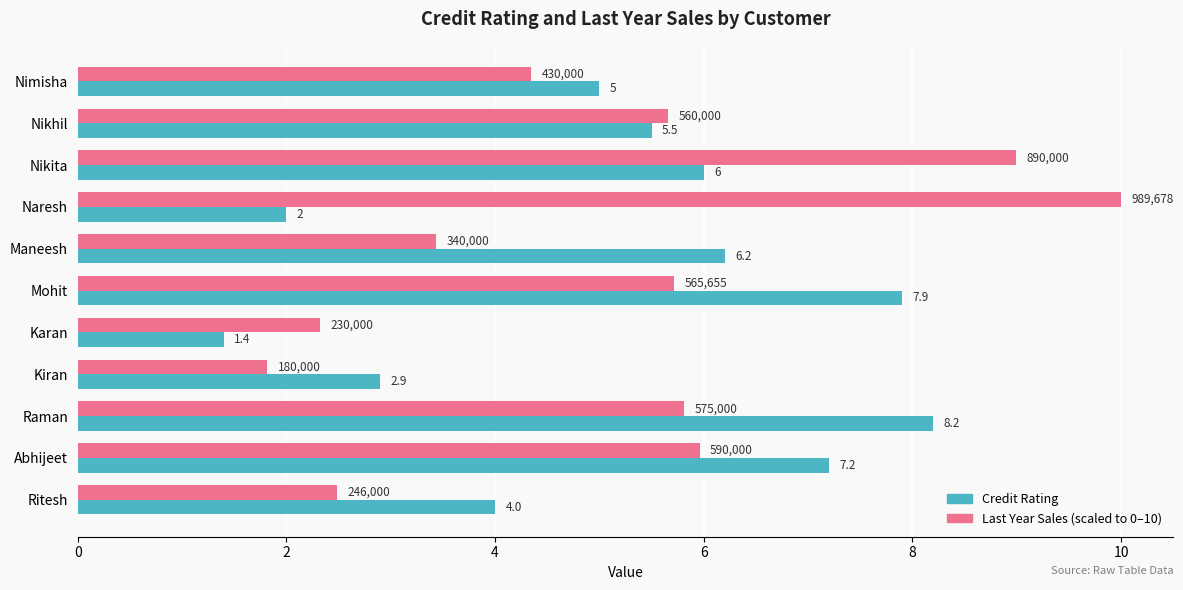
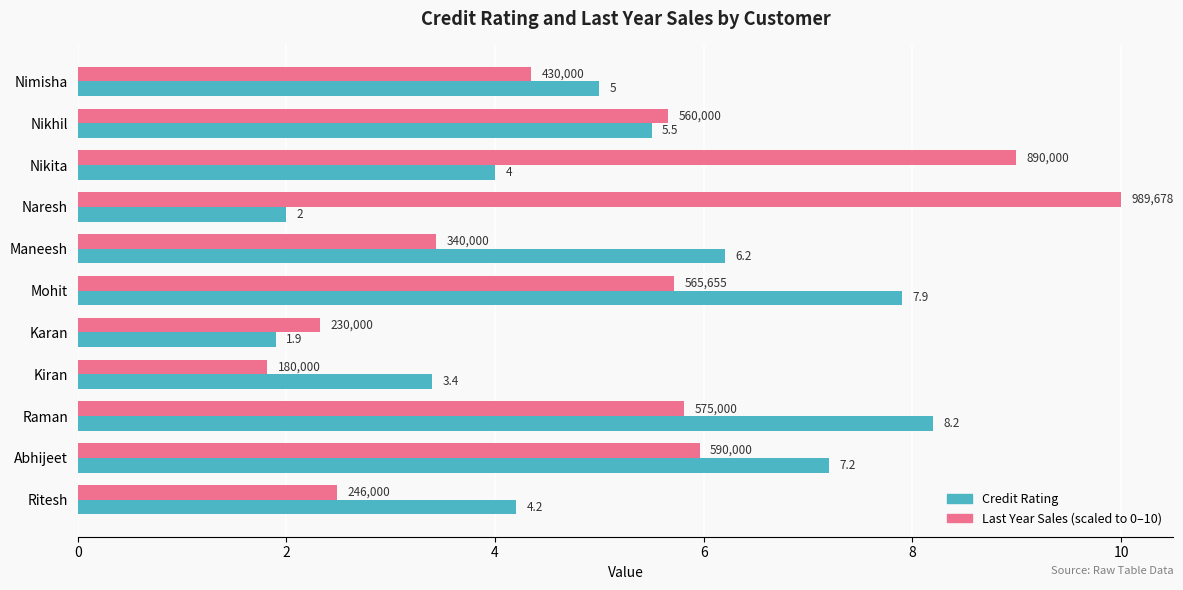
Credit Rating, Nikita: 6 -> 4
Credit Rating, Karan: 1.4 -> 1.9
Credit Rating, Kiran: 2.9 -> 3.4
Credit Rating, Ritesh: 4.0 -> 4.2
